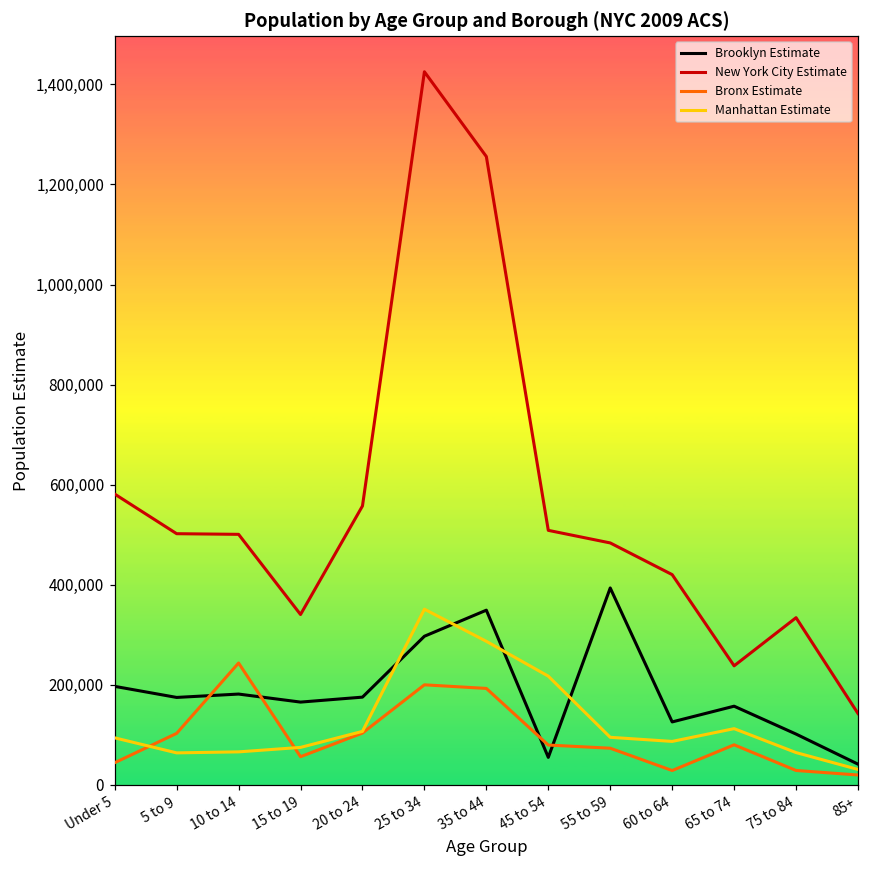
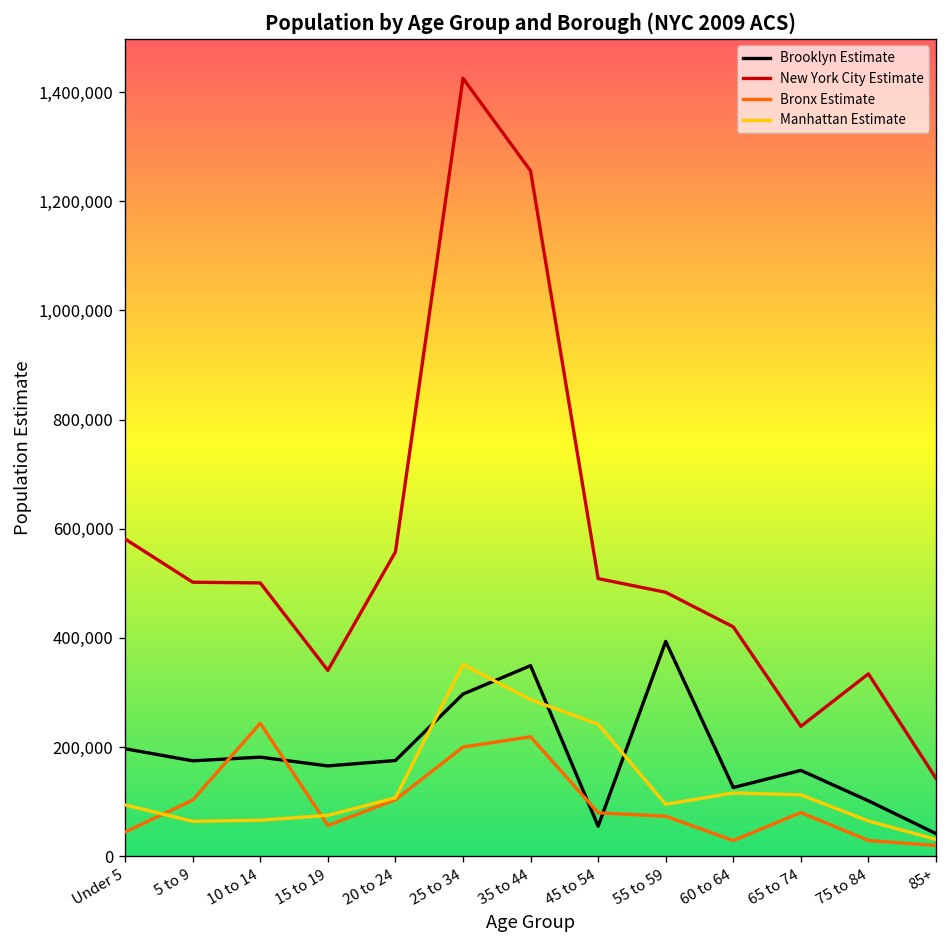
Bronx Estimate, 35 to 44: 190,000 -> 220,000
Manhattan Estimate, 45 to 54: 220,000 -> 240,000
Manhattan Estimate, 60 to 64: 90,000 -> 120,000
